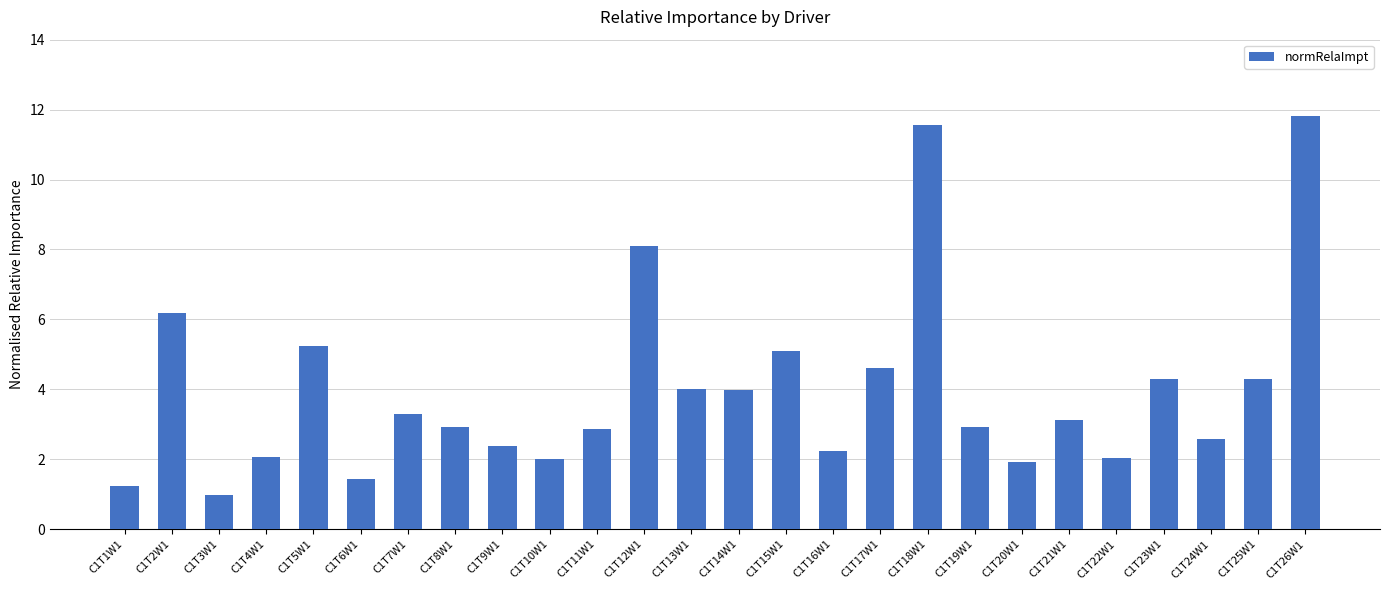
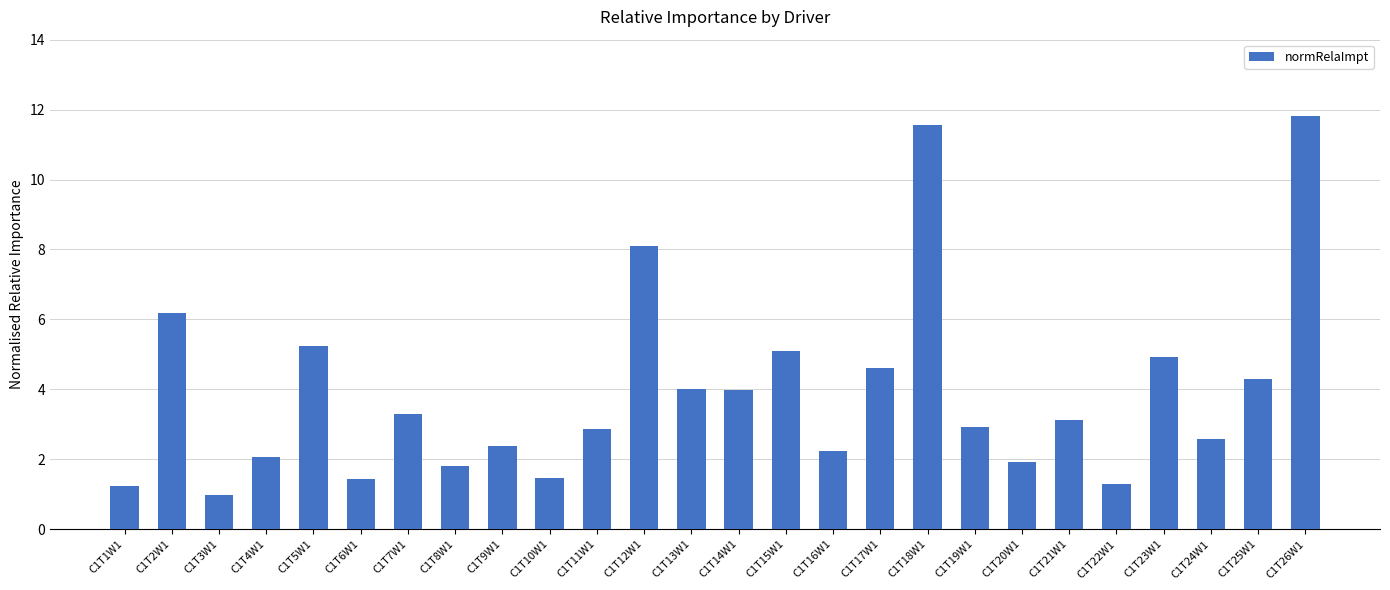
C1T8W1: 2.9 -> 1.8
C1T10W1: 2.0 -> 1.5
C1T22W1: 2.0 -> 1.3
C1T23W1: 4.3 -> 4.9
